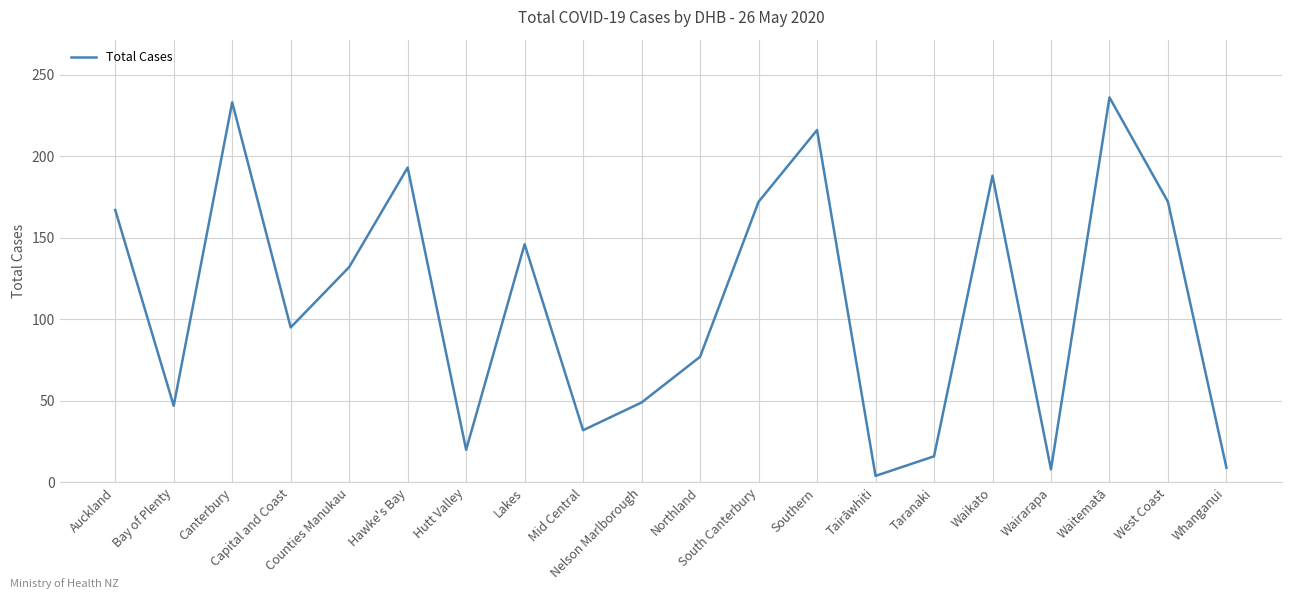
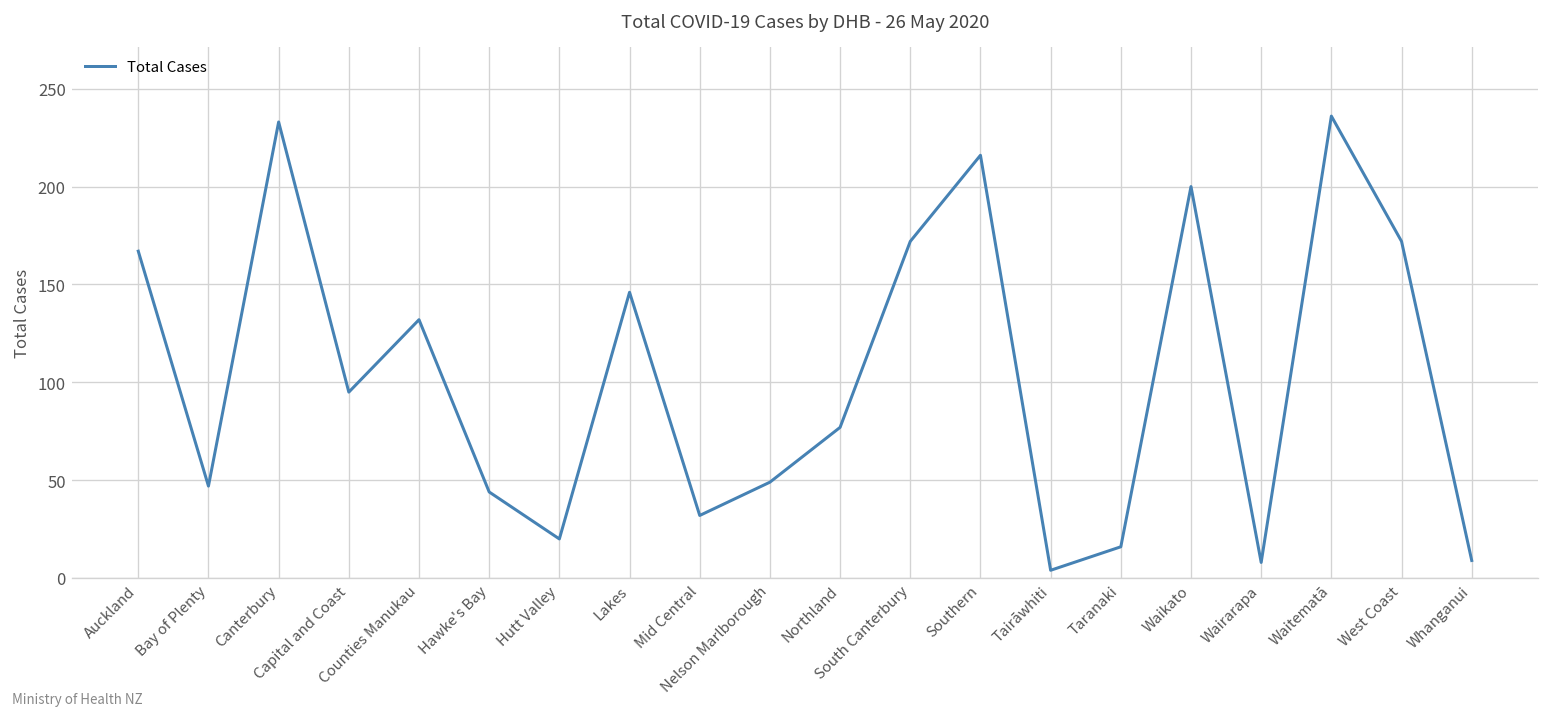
Hawke's Bay: 193 -> 44
Waikato: 188 -> 200
